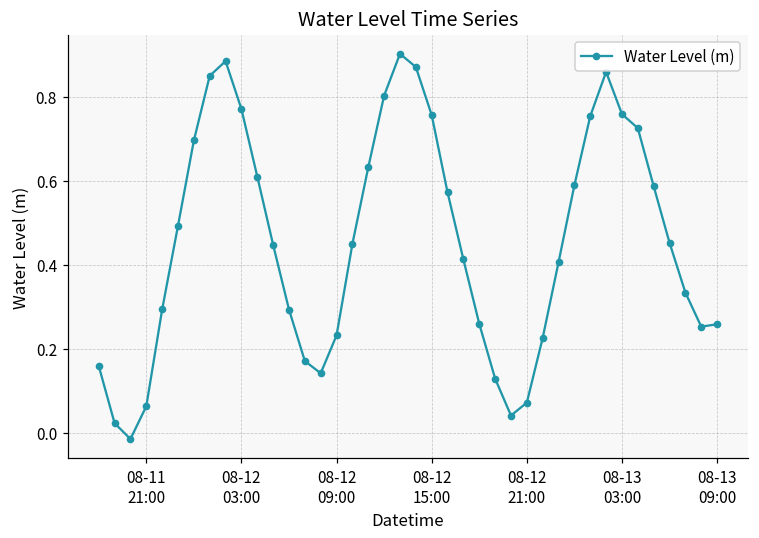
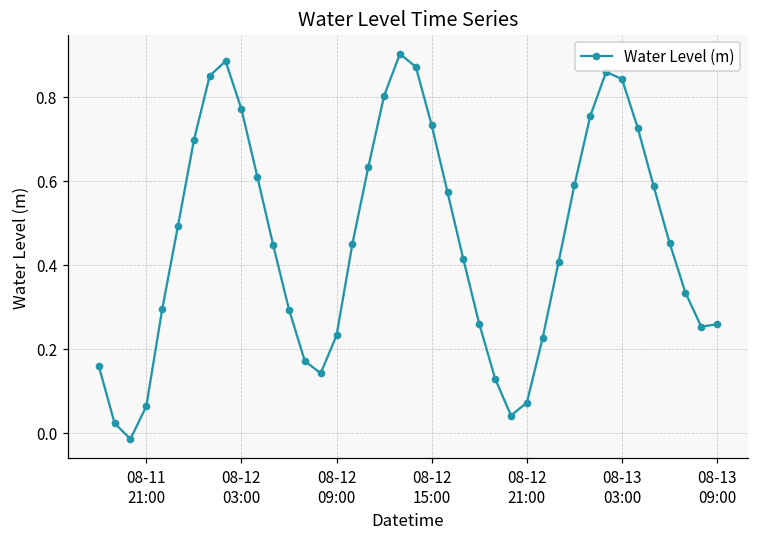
08-12 15:00: 0.76 -> 0.73
08-13 03:00: 0.76 -> 0.84
